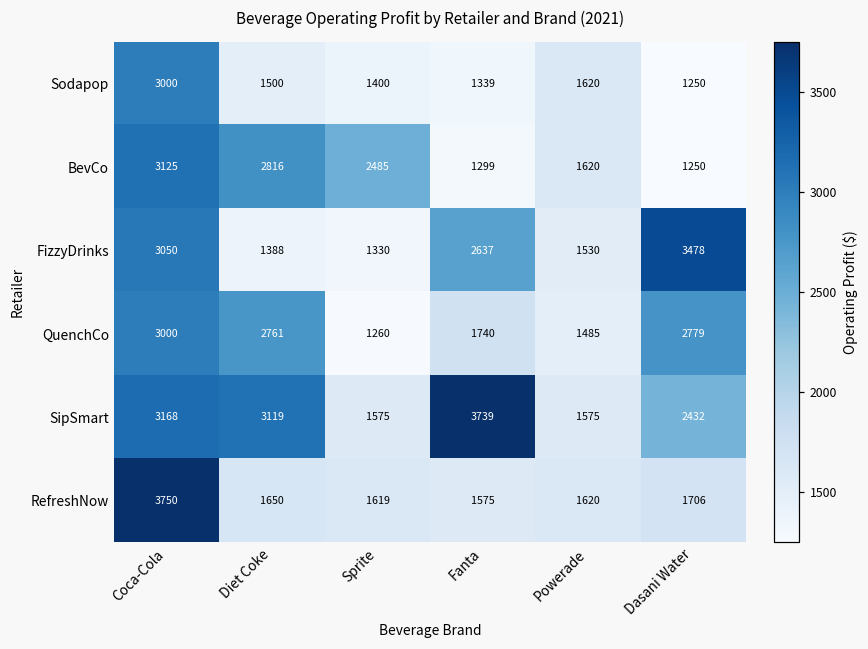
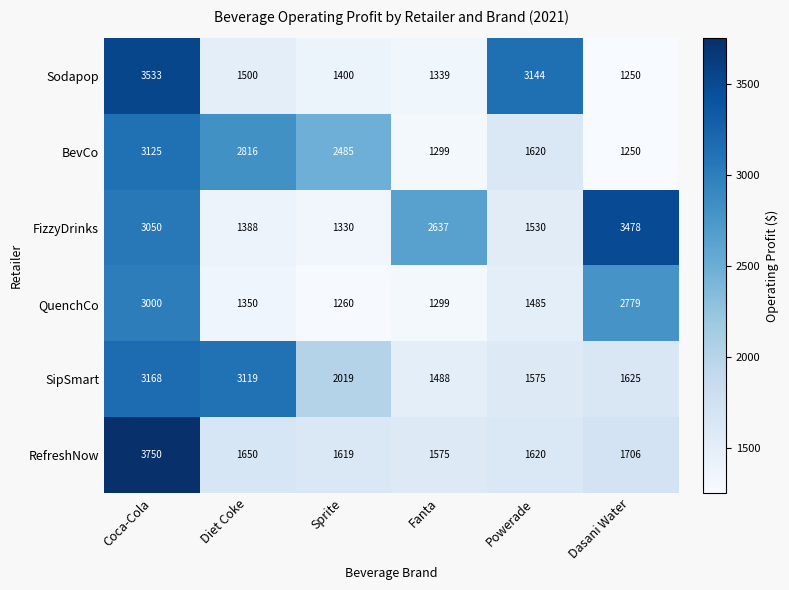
Sodapop, Coca-Cola: 3000 -> 3533
Sodapop, Powerade: 1620 -> 3144
QuenchCo, Diet Coke: 2761 -> 1350
QuenchCo, Fanta: 1740 -> 1299
SipSmart, Sprite: 1575 -> 2019
SipSmart, Fanta: 3739 -> 1488
SipSmart, Dasani Water: 2432 -> 1625
